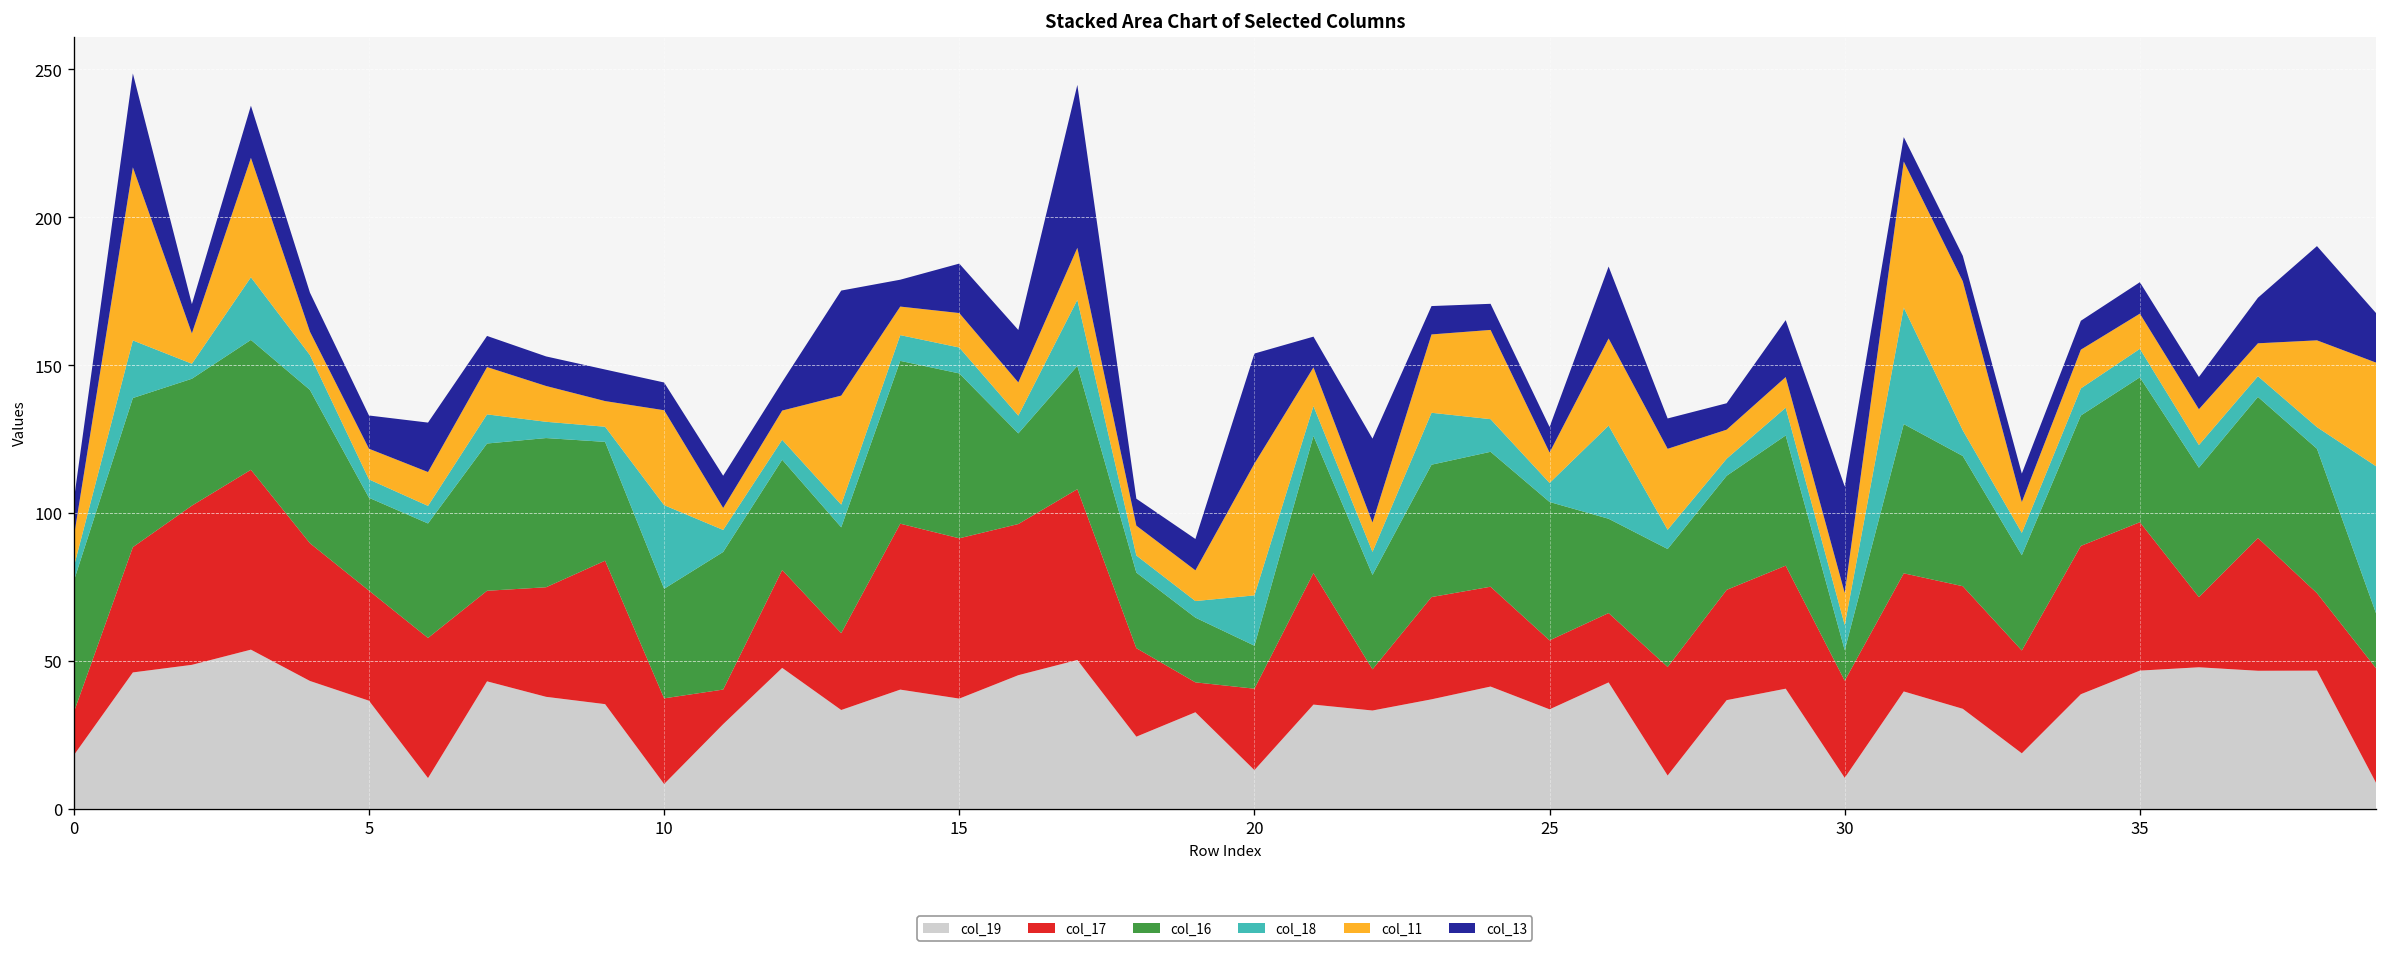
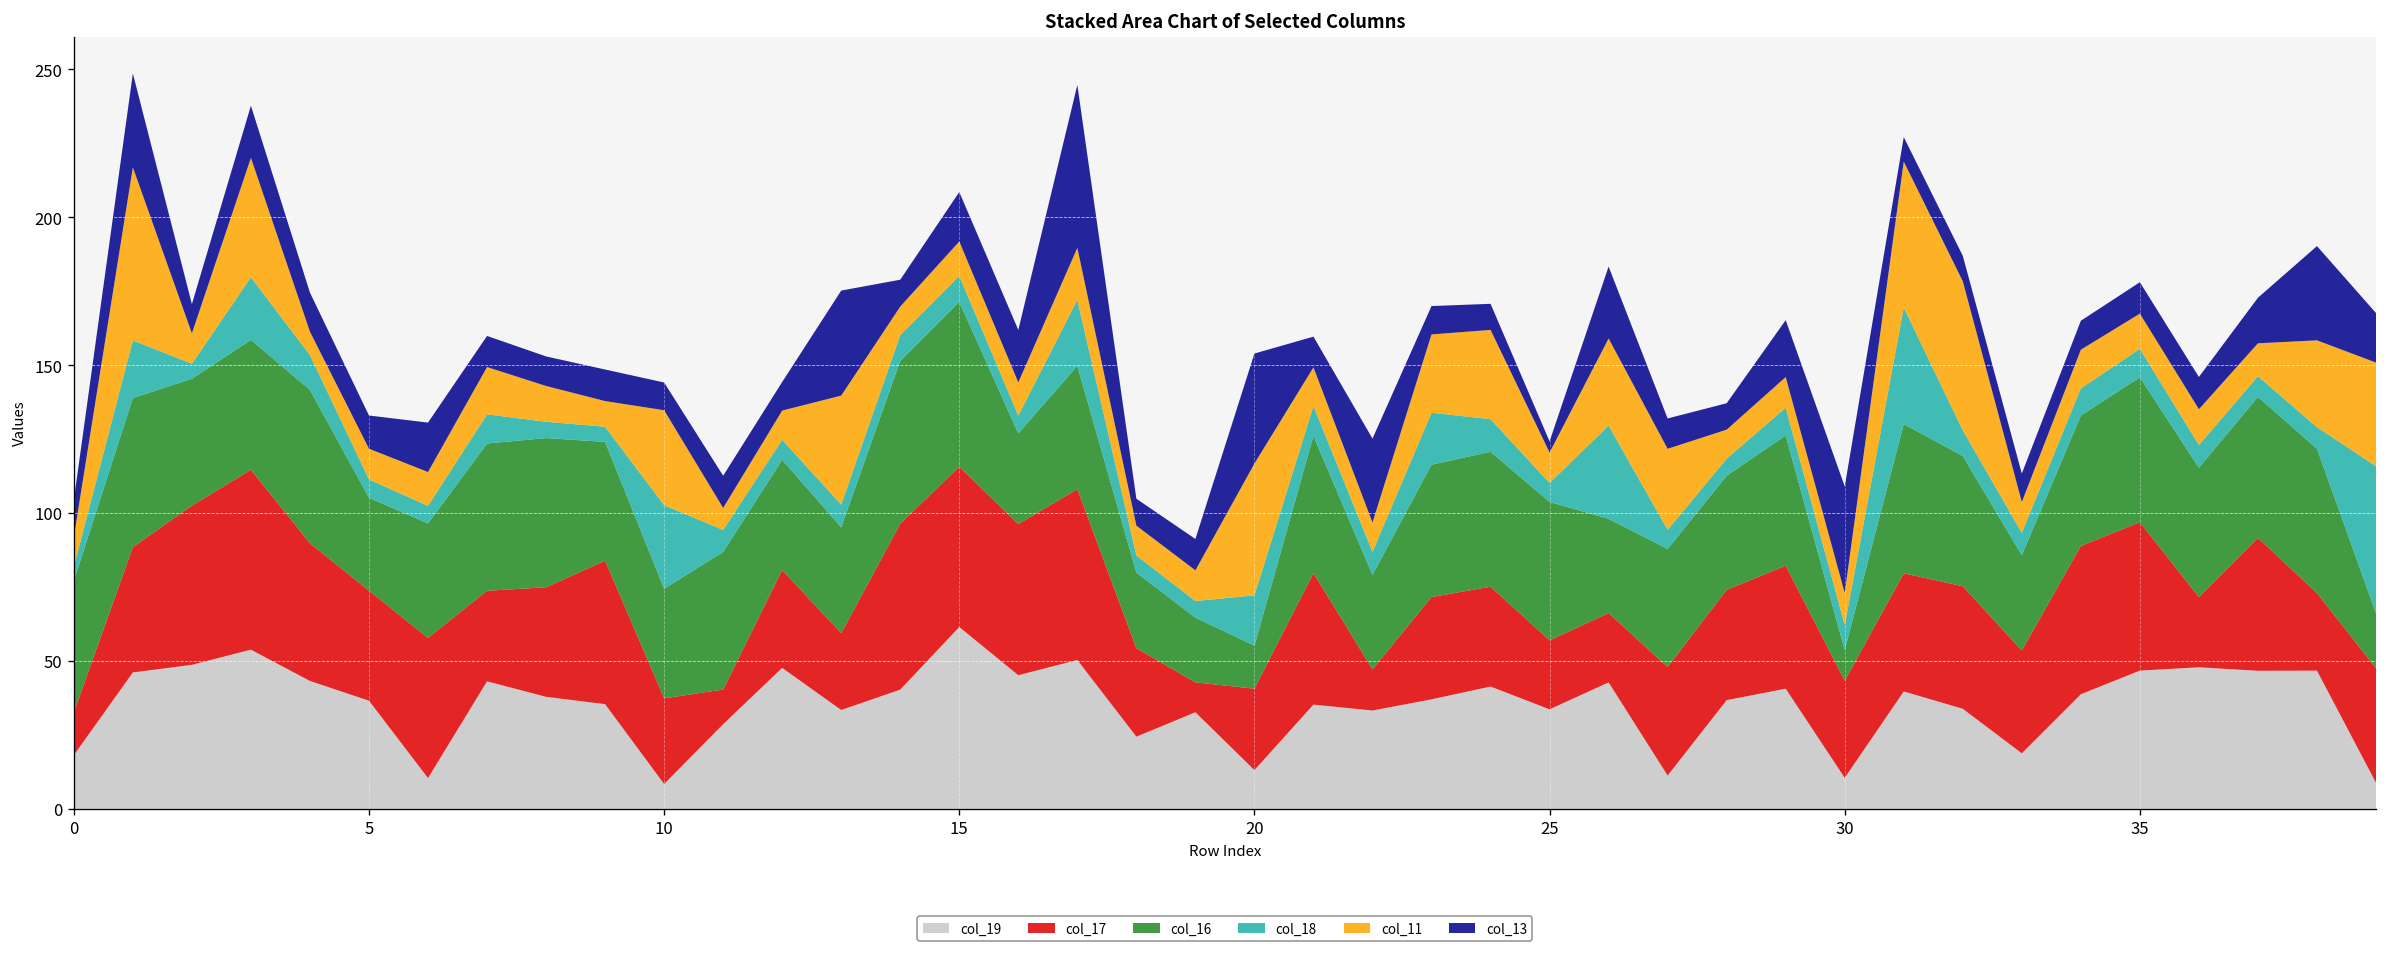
col_19, 15: 37 -> 61
col_13, 25: 9 -> 4
